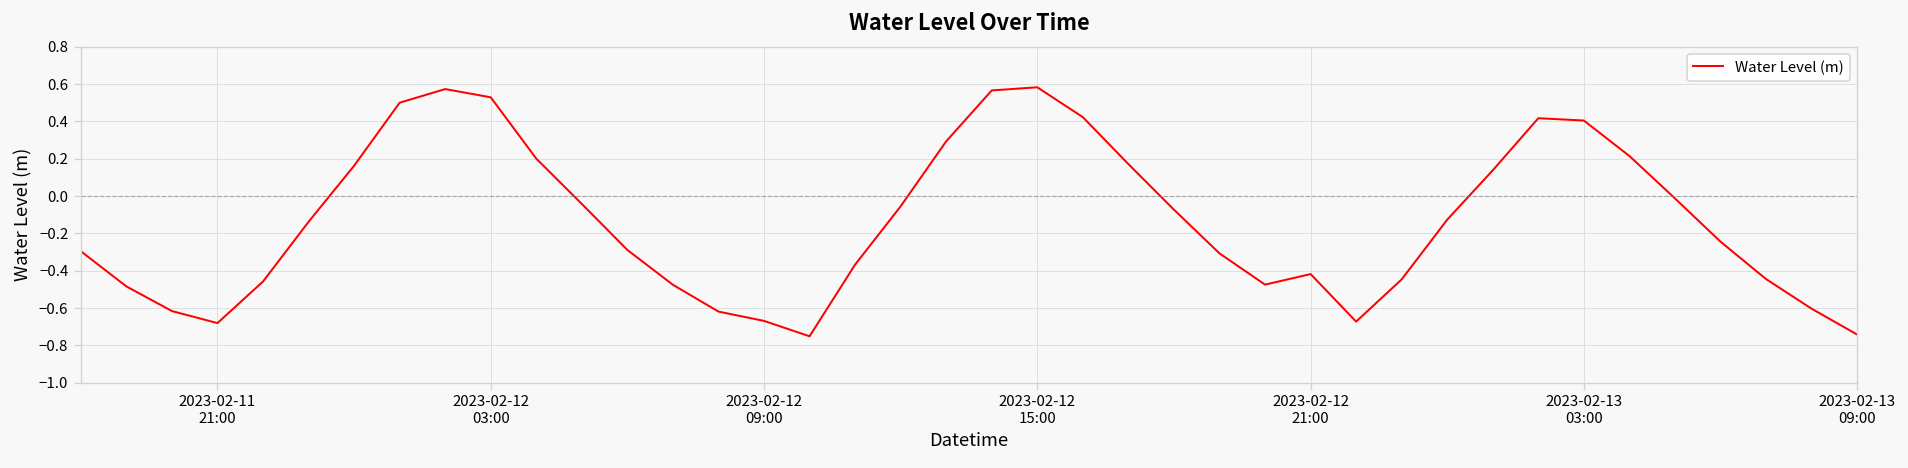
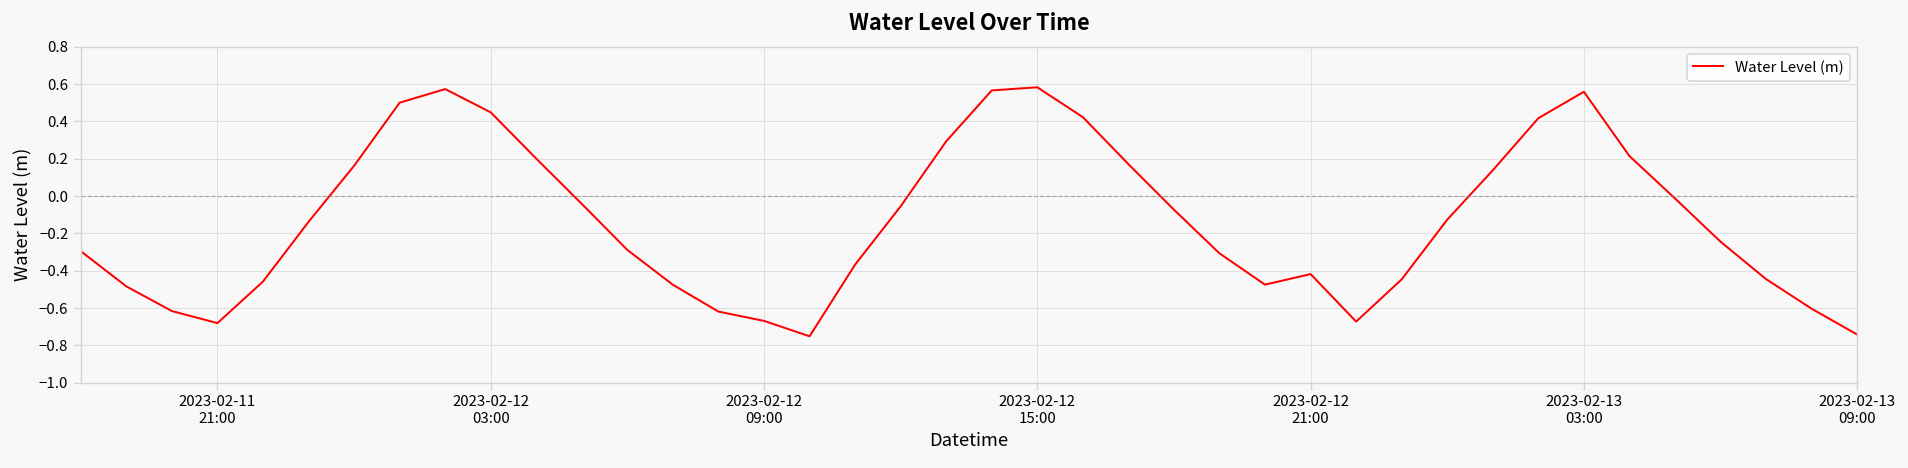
2023-02-12 03:00: 0.53 -> 0.45
2023-02-13 03:00: 0.40 -> 0.56
